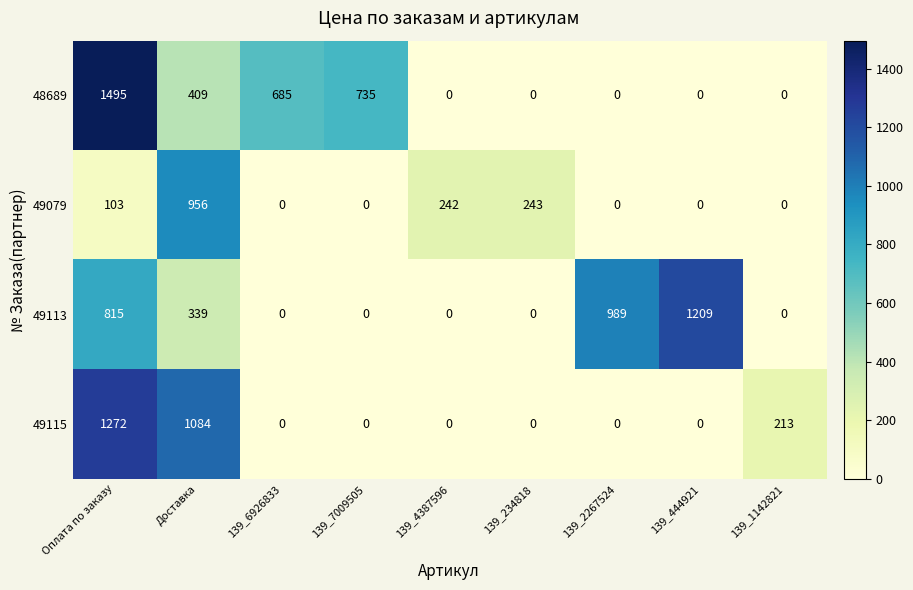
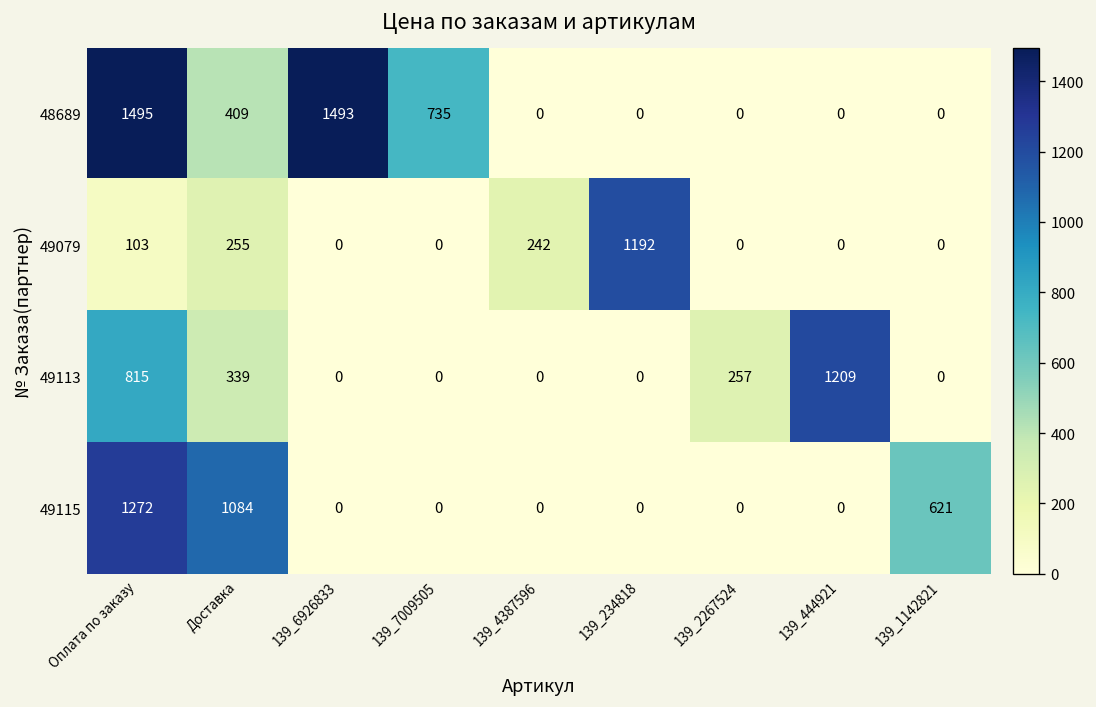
48689, 139_6926833: 685 -> 1493
49079, Доставка: 956 -> 255
49079, 139_234818: 243 -> 1192
49113, 139_2267524: 989 -> 257
49115, 139_1142821: 213 -> 621
